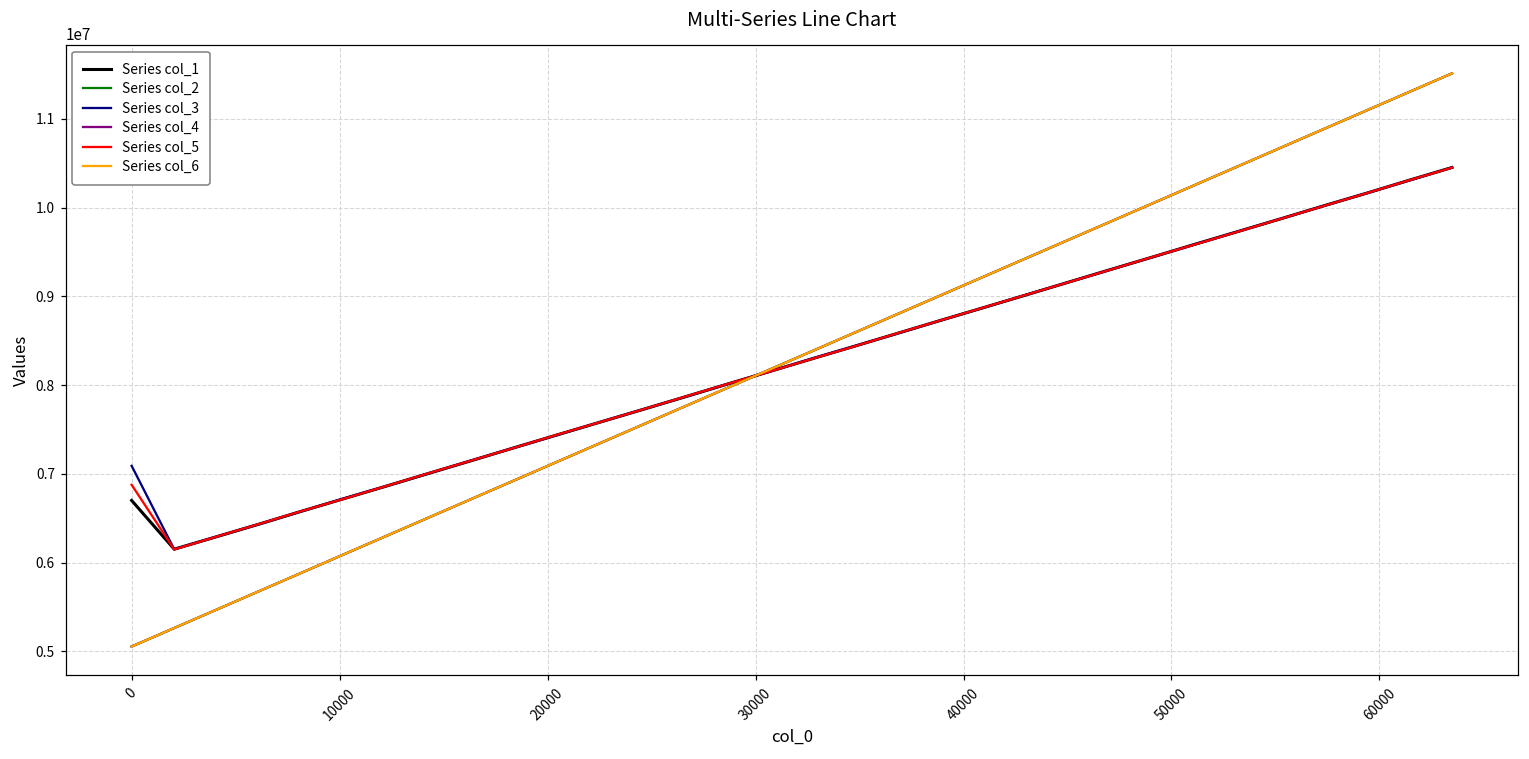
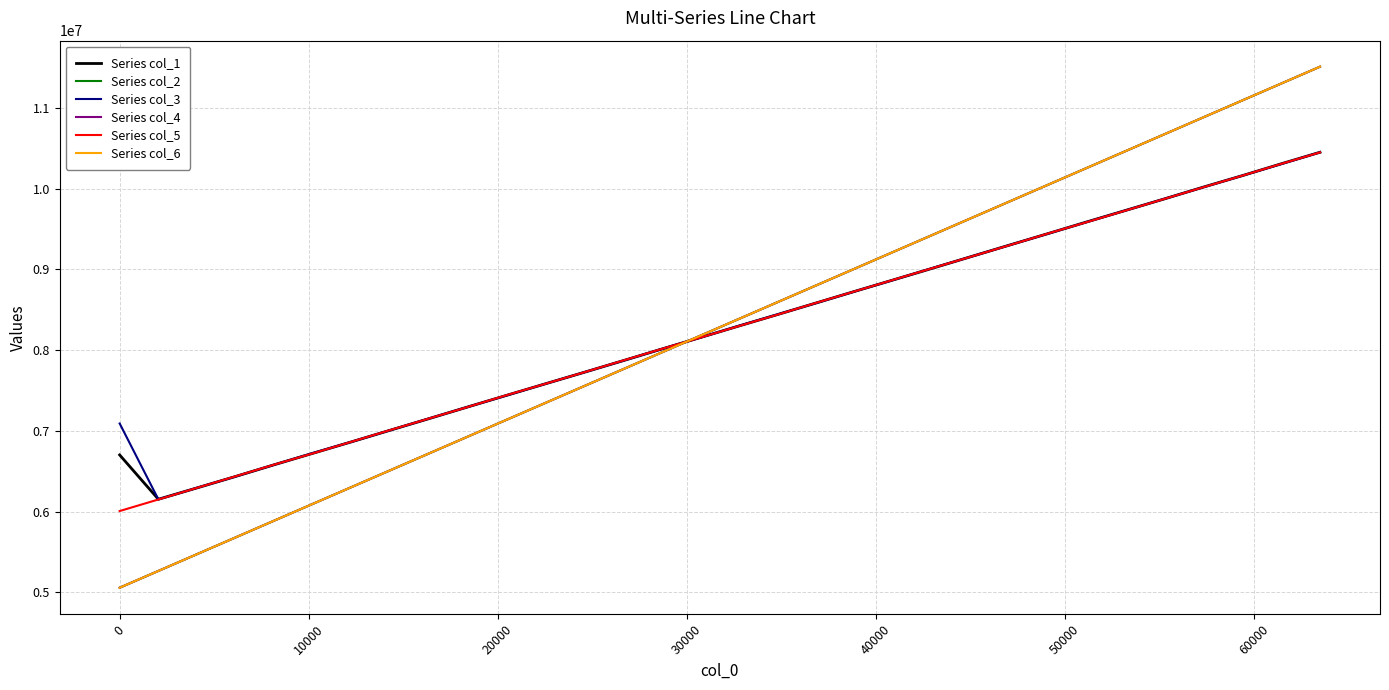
Series col_5, 0: 6900000 -> 6000000
